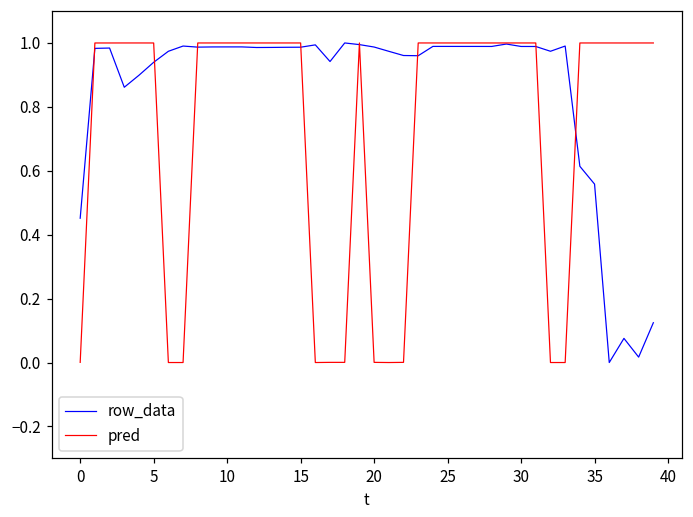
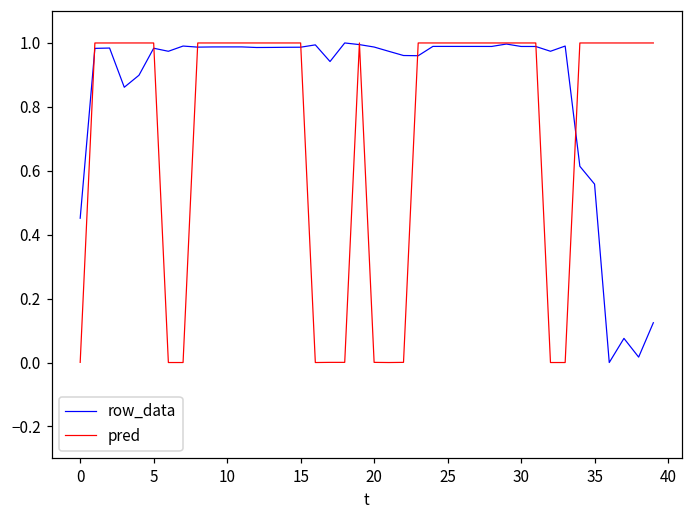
row_data, 5: 0.94 -> 0.98
